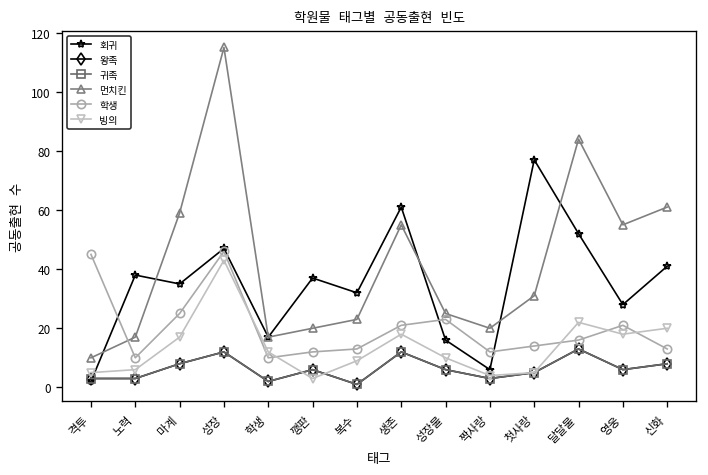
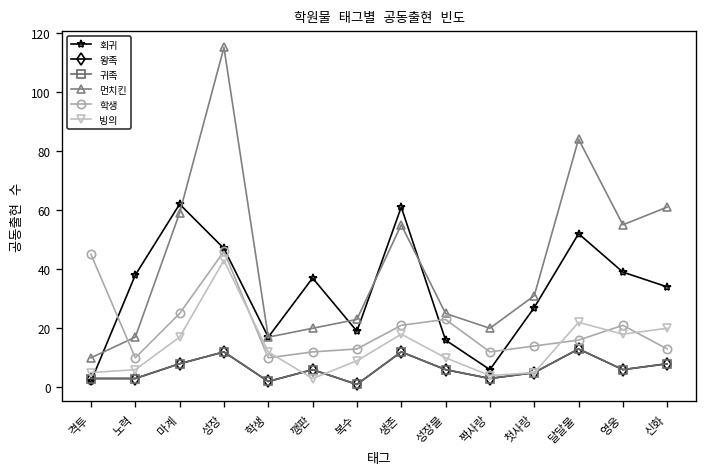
회귀, 마계: 35 -> 62
회귀, 복수: 32 -> 19
회귀, 첫사랑: 77 -> 27
회귀, 영웅: 28 -> 39
회귀, 신화: 41 -> 34
